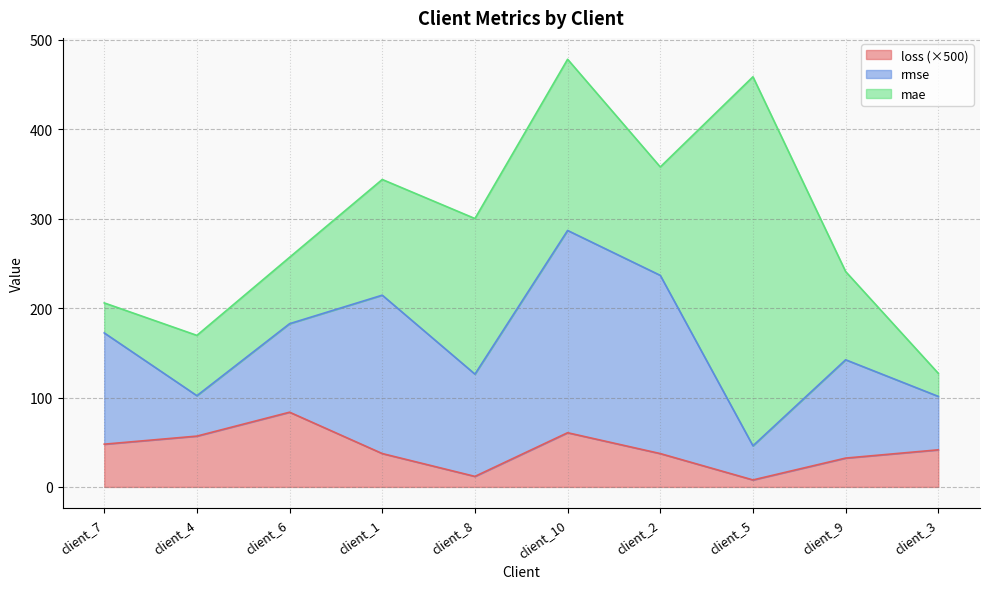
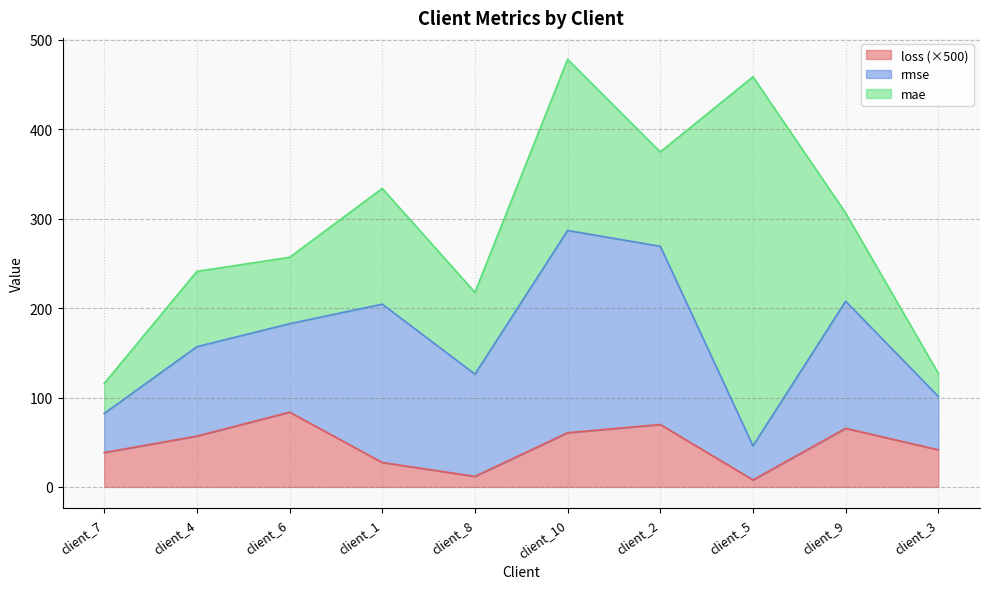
loss (×500), client_7: 50 -> 40
rmse, client_7: 120 -> 40
rmse, client_4: 50 -> 100
mae, client_4: 70 -> 80
loss (×500), client_1: 40 -> 30
mae, client_8: 170 -> 90
loss (×500), client_2: 40 -> 70
mae, client_2: 120 -> 110
loss (×500), client_9: 30 -> 70
rmse, client_9: 110 -> 140
